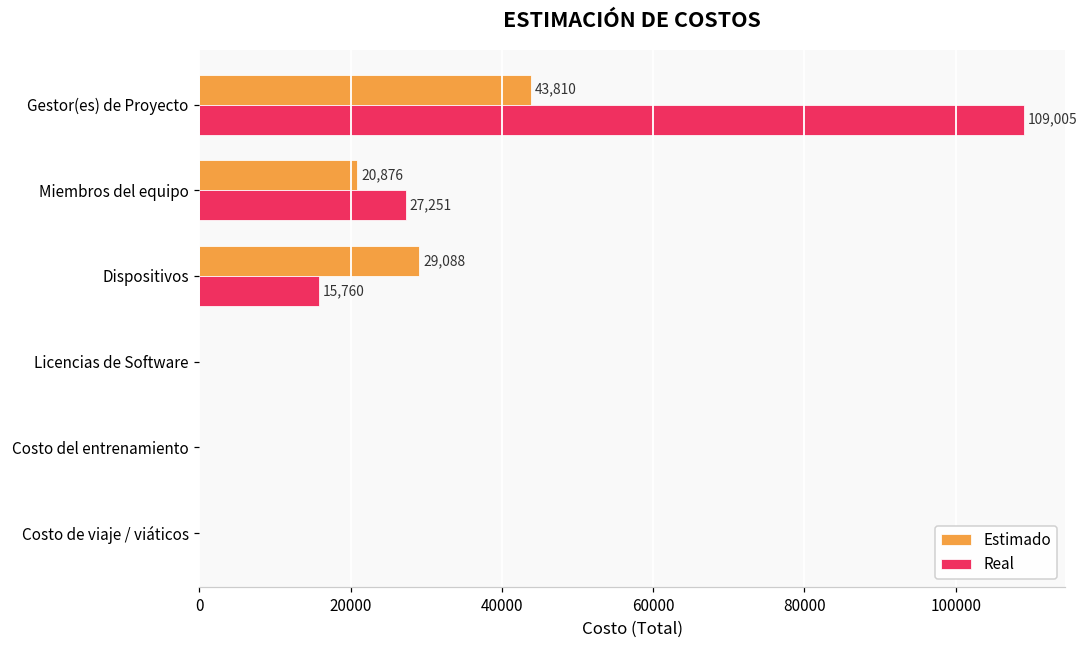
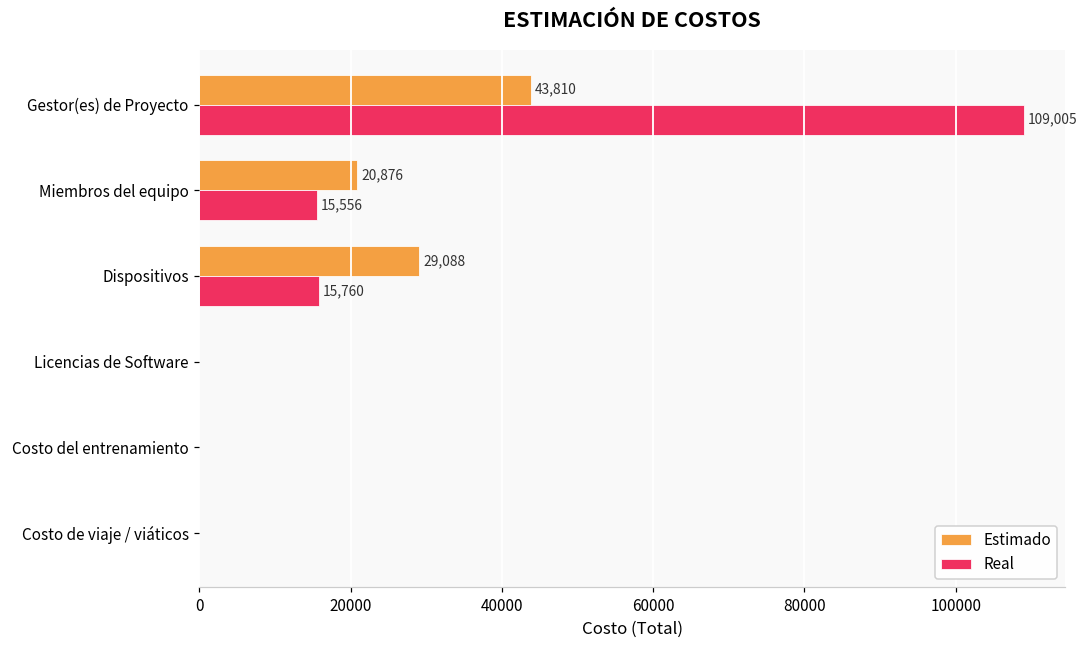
Real, Miembros del equipo: 27,251 -> 15,556
